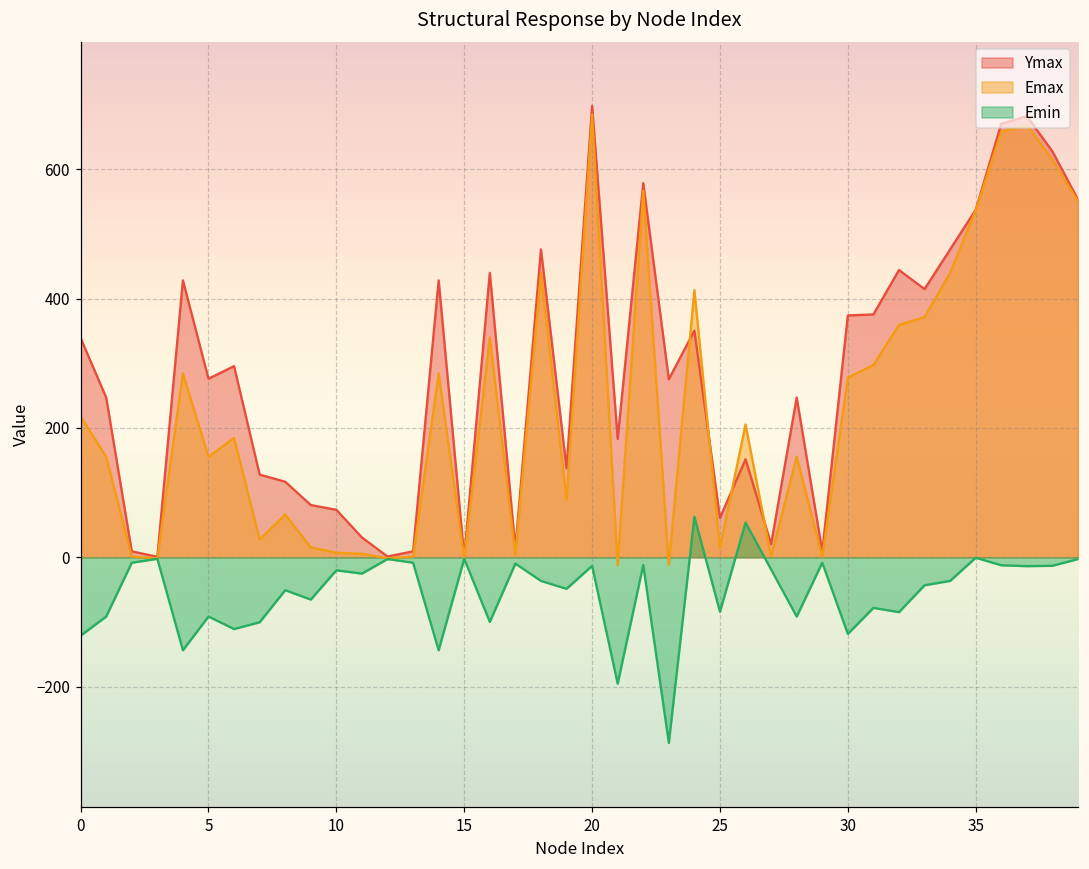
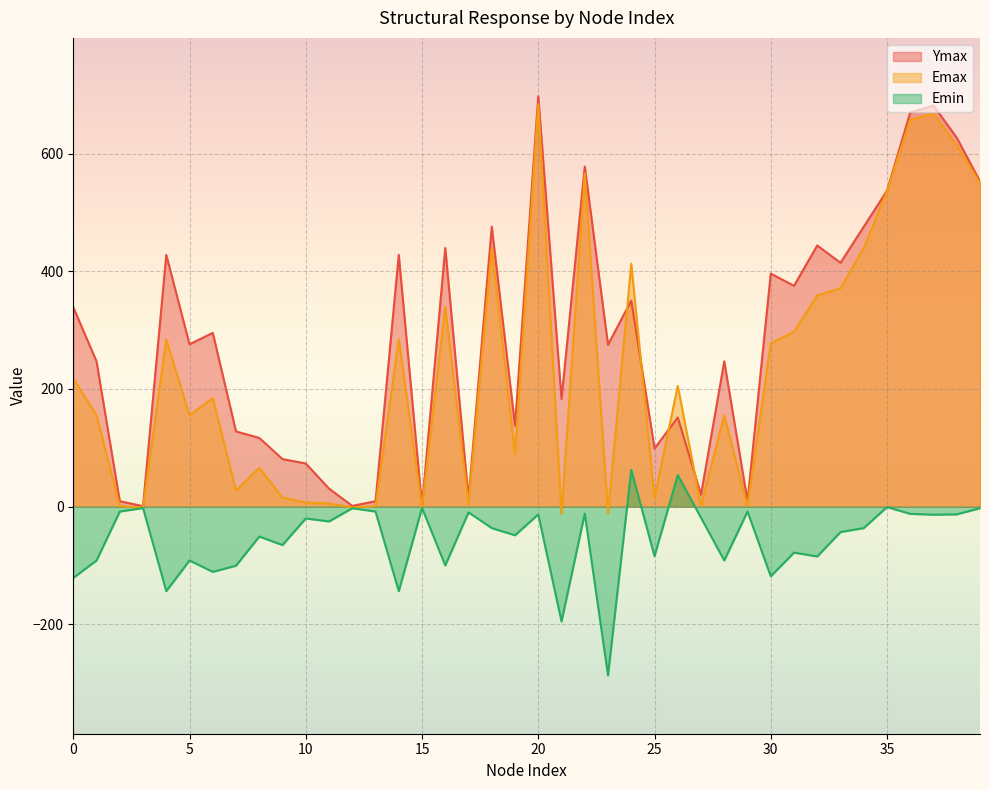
Ymax, 25: 60 -> 100
Ymax, 30: 370 -> 400
